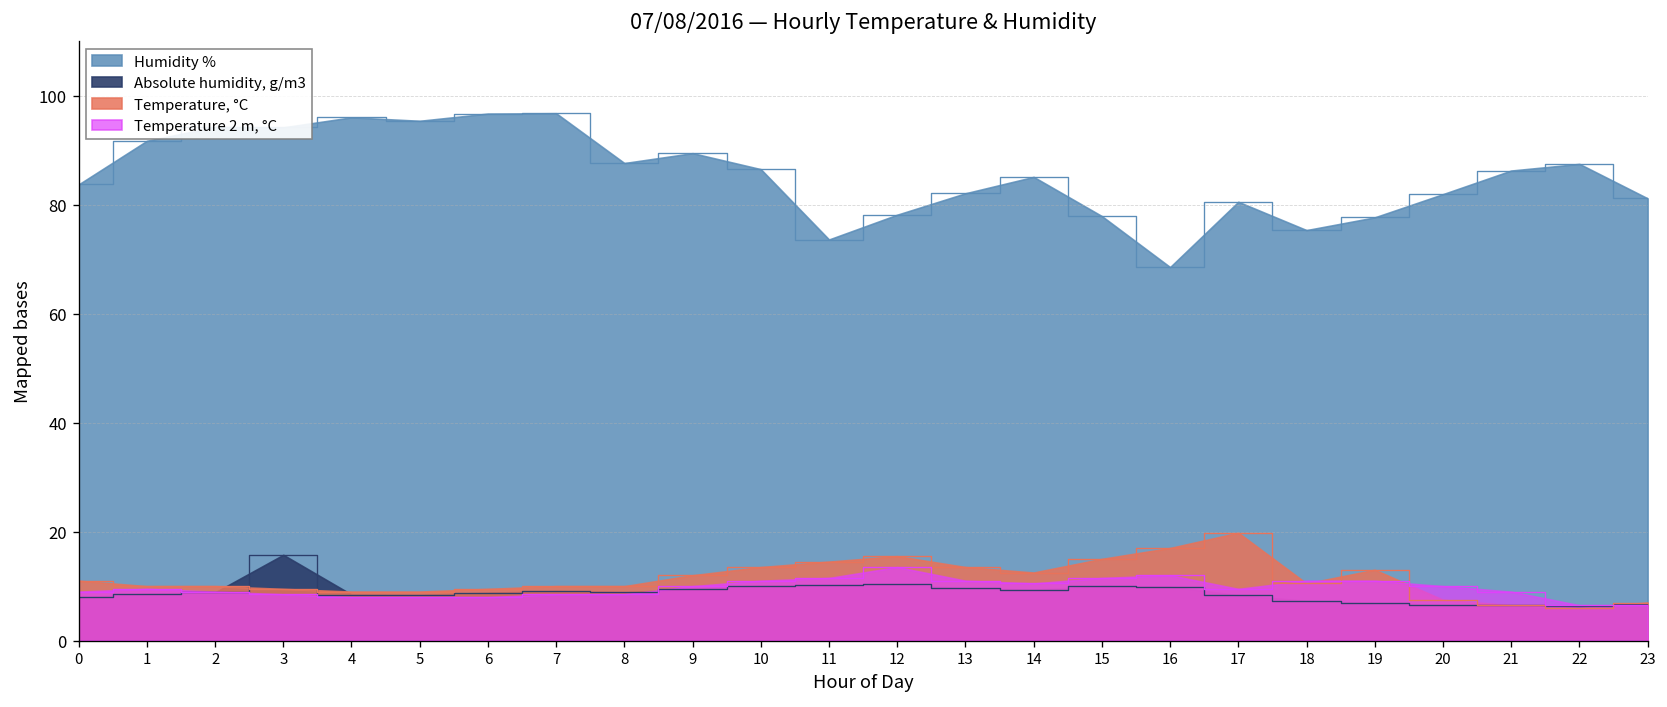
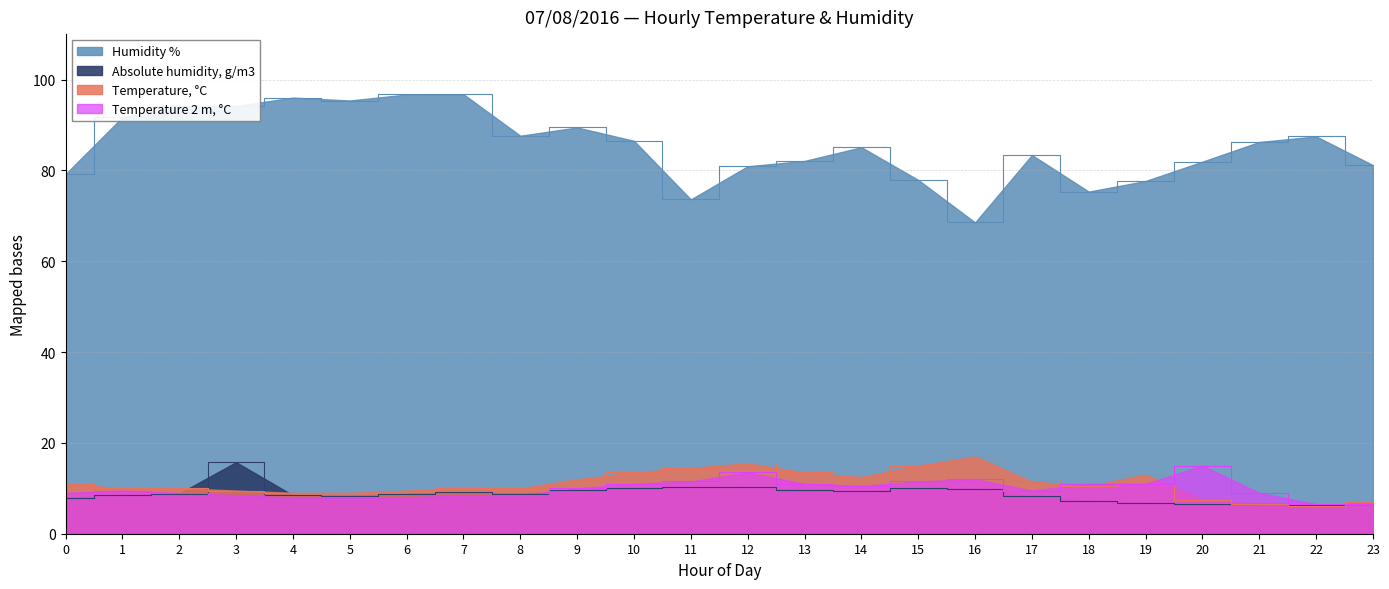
Humidity %, 0: 84 -> 79
Humidity %, 12: 78 -> 81
Humidity %, 17: 81 -> 83
Temperature, °C, 17: 20 -> 12
Temperature 2 m, °C, 20: 10 -> 15
